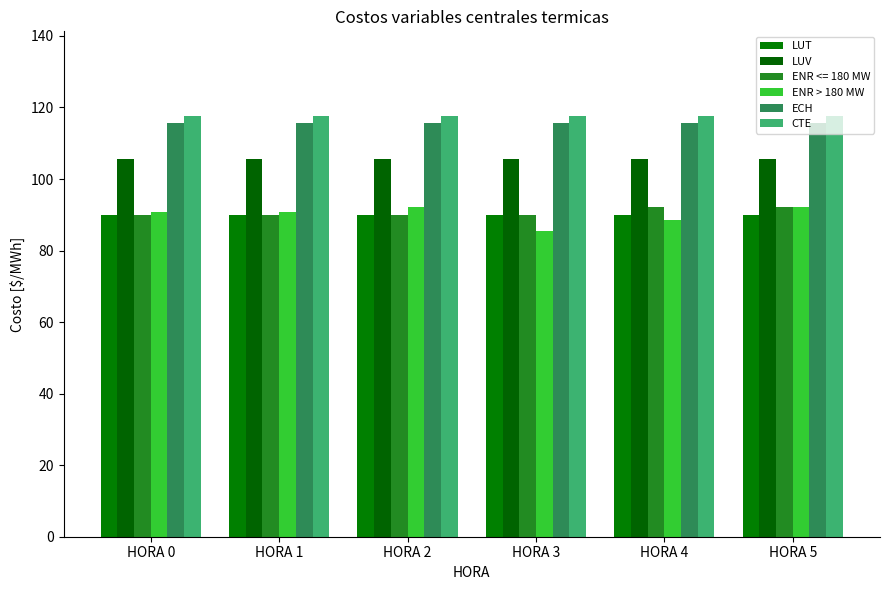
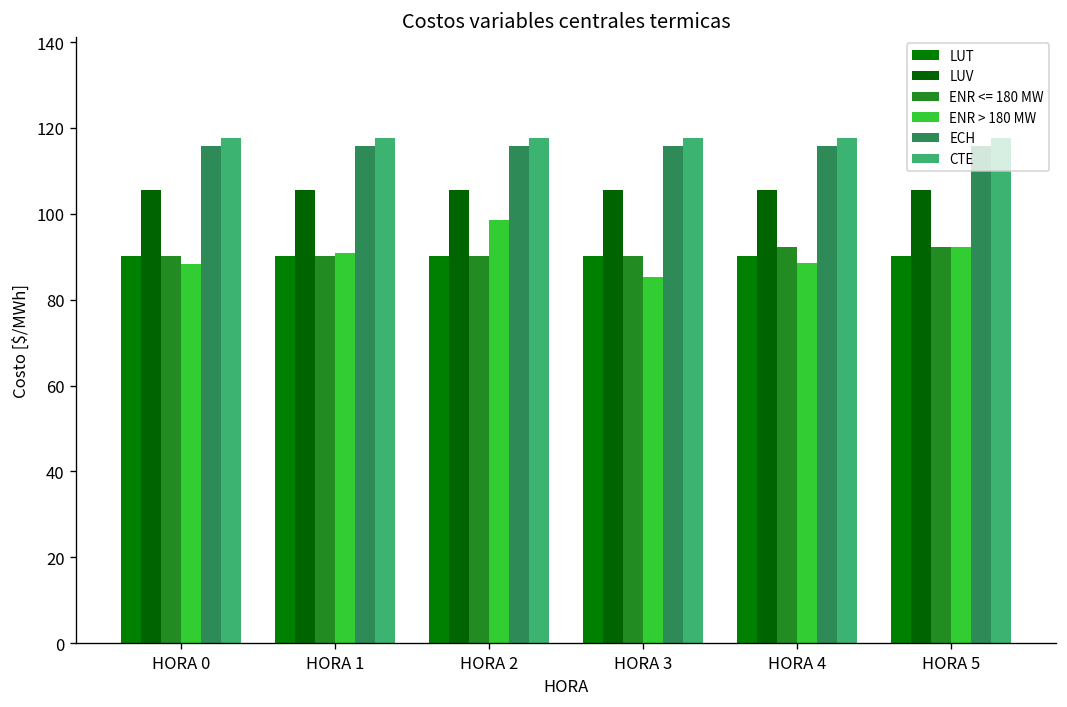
ENR > 180 MW, HORA 0: 91 -> 88
ENR > 180 MW, HORA 2: 92 -> 98
